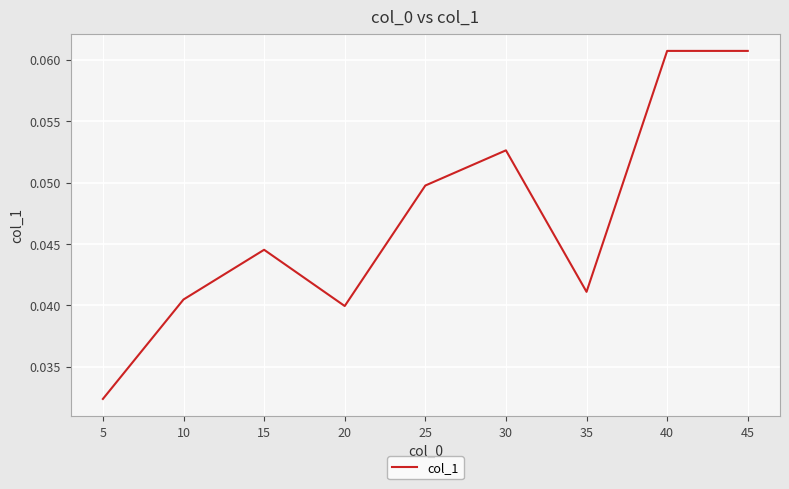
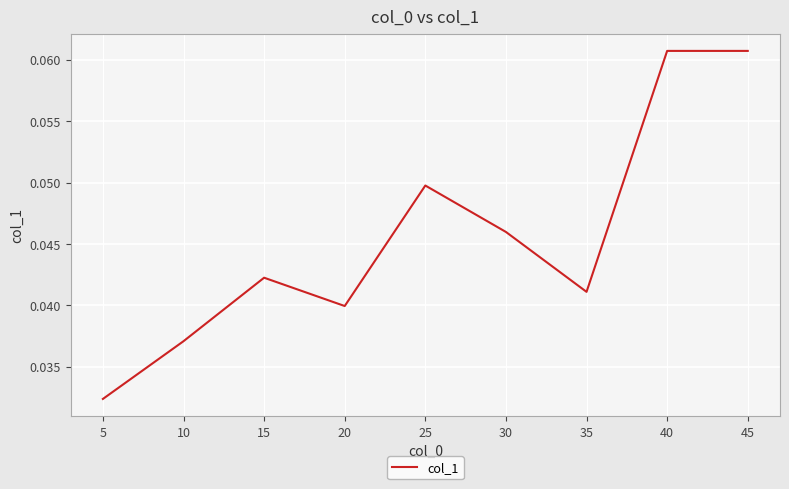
10: 0.0405 -> 0.0371
15: 0.0445 -> 0.0423
30: 0.0526 -> 0.0460
